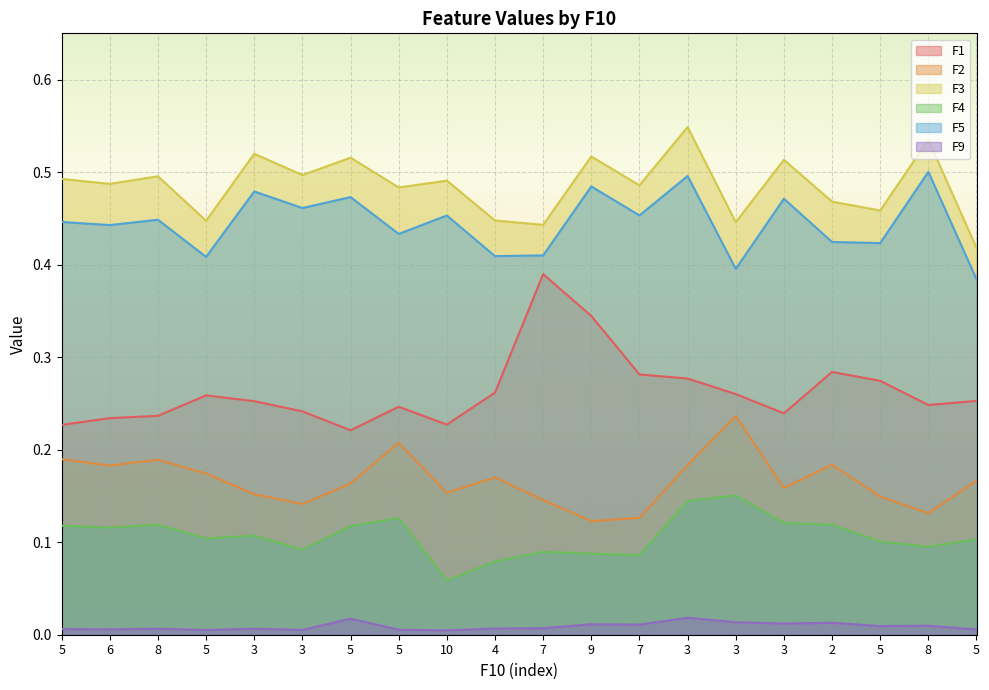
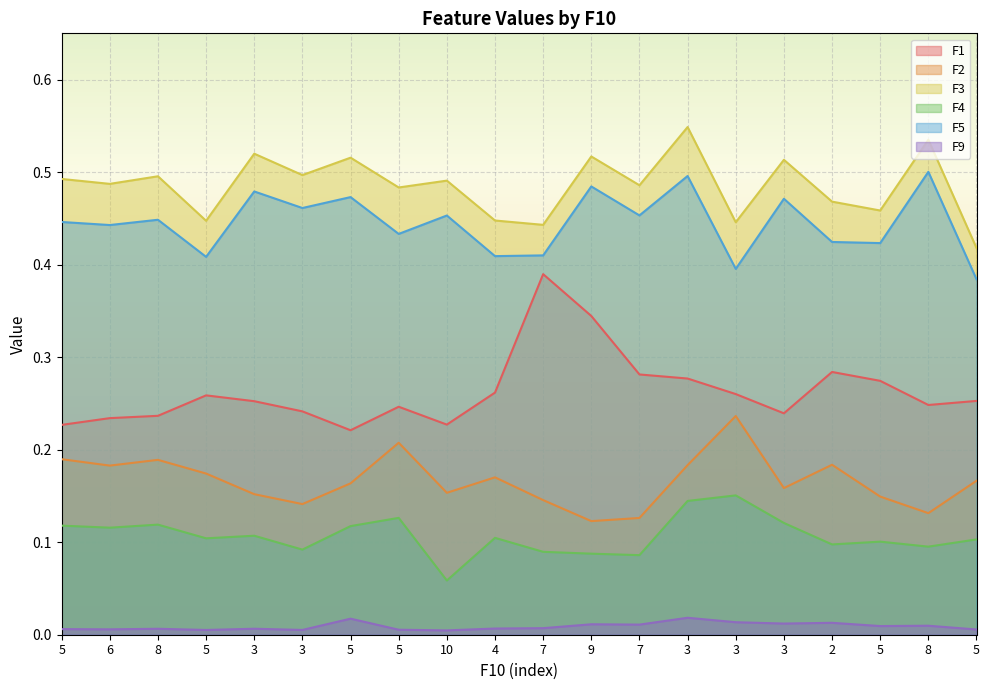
F4, 4: 0.08 -> 0.10
F4, 2: 0.12 -> 0.10
